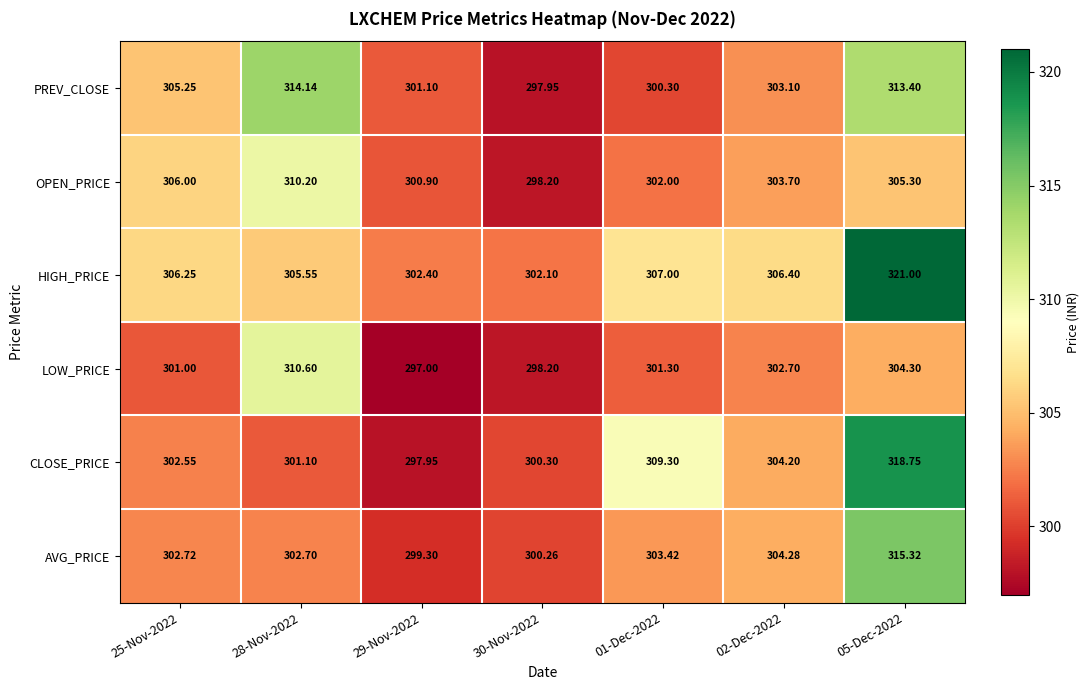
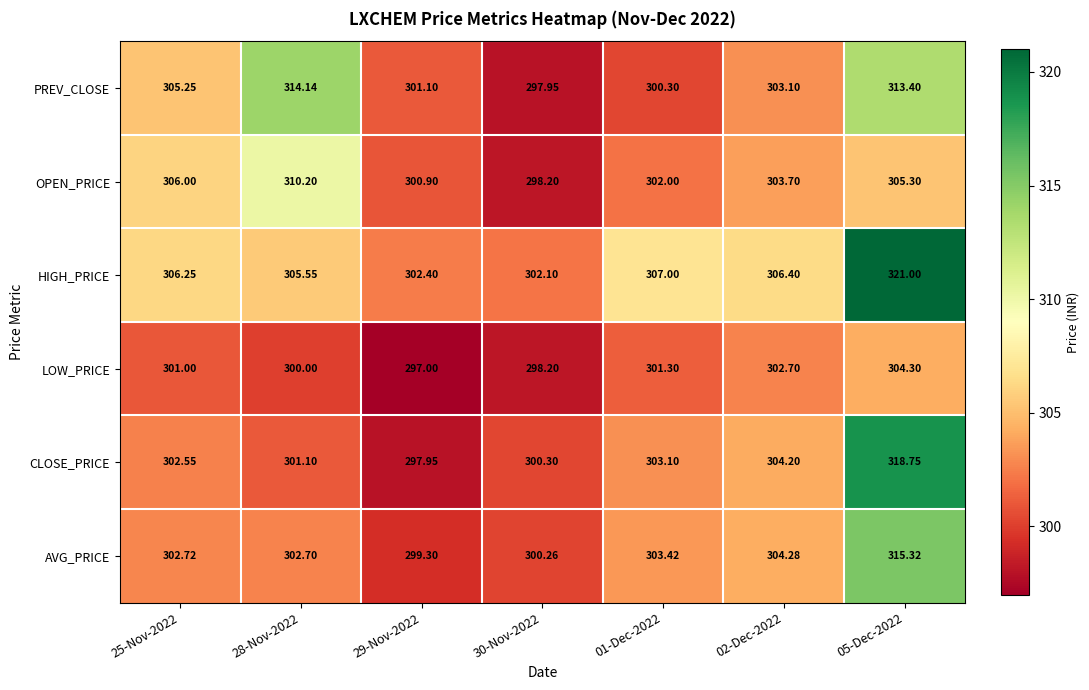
LOW_PRICE, 28-Nov-2022: 310.60 -> 300.00
CLOSE_PRICE, 01-Dec-2022: 309.30 -> 303.10
